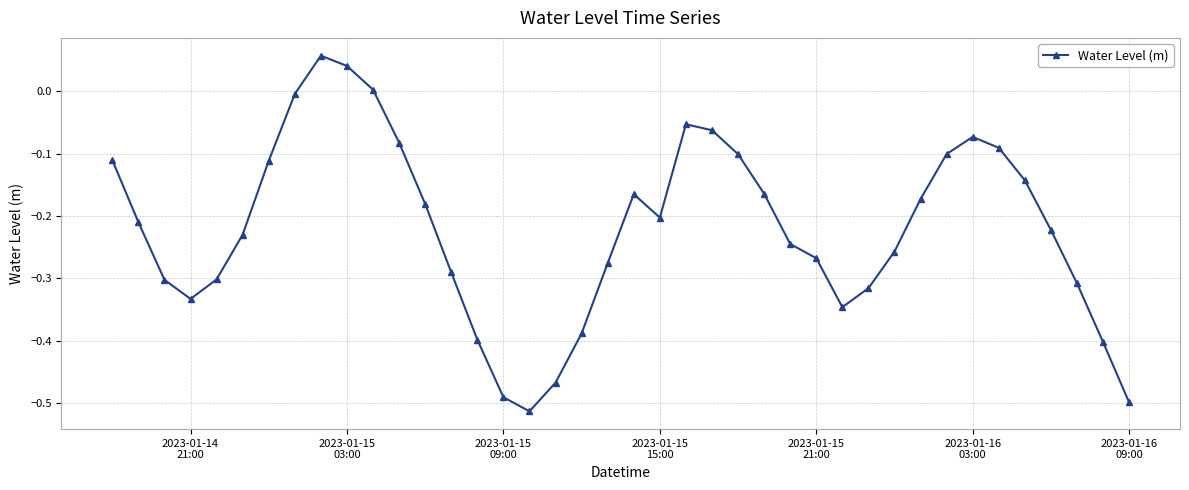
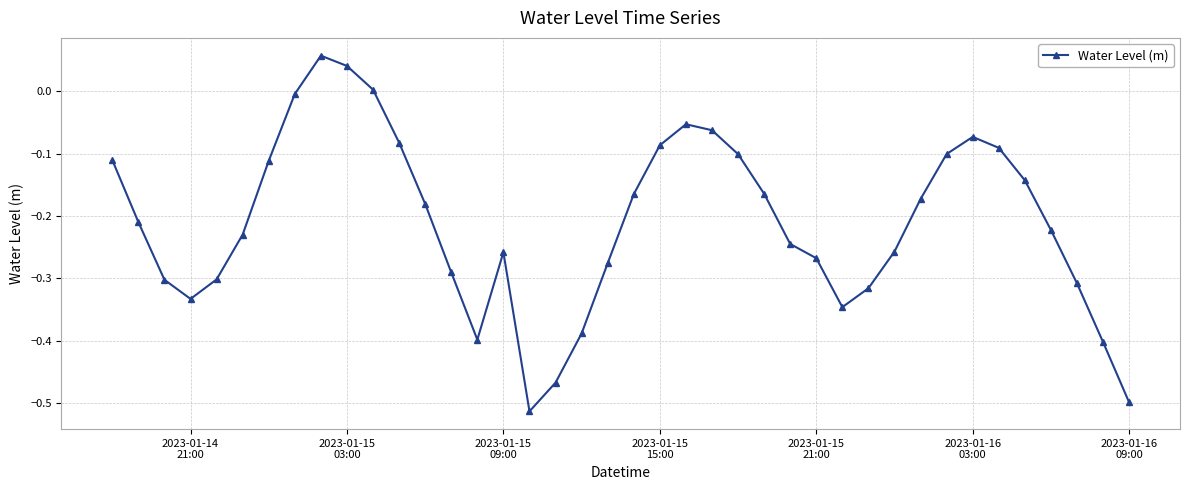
2023-01-15 09:00: -0.49 -> -0.26
2023-01-15 15:00: -0.20 -> -0.09
